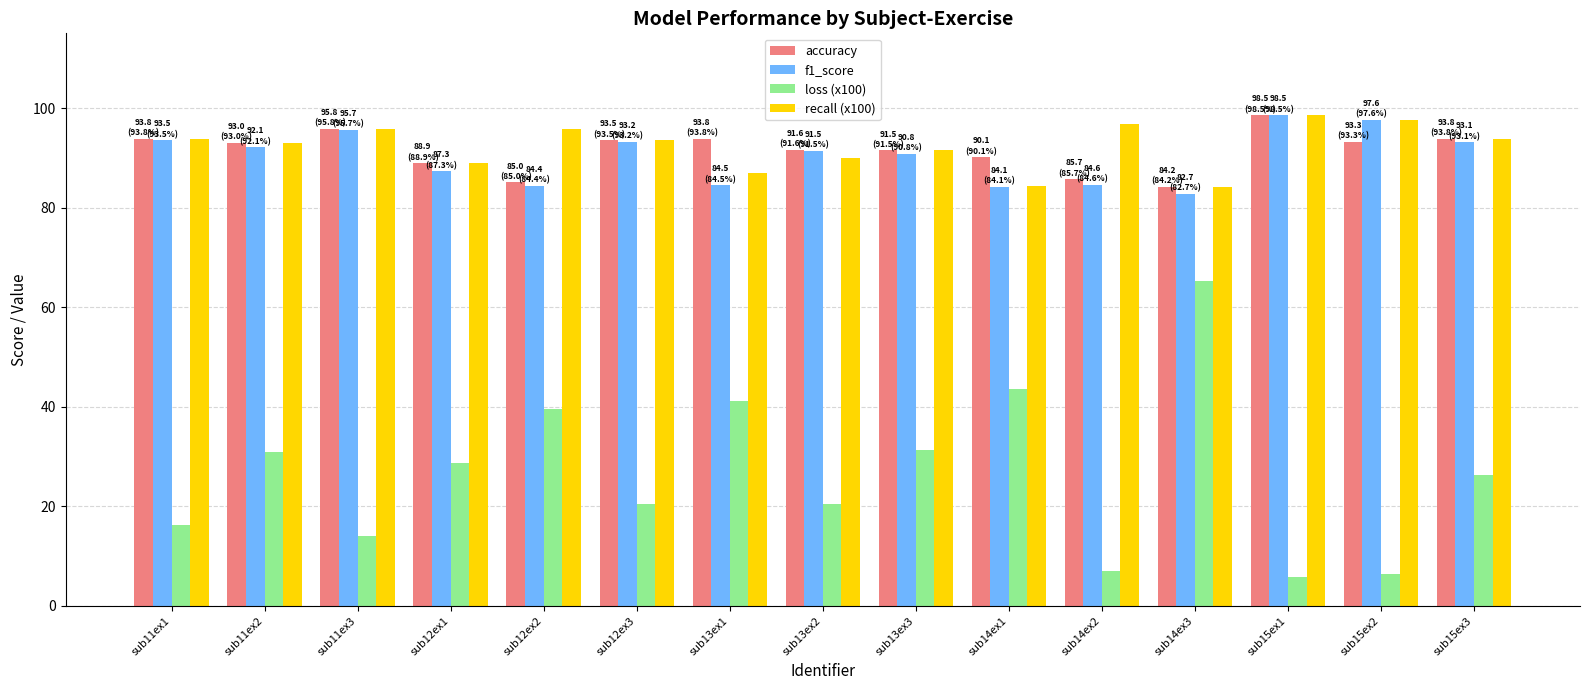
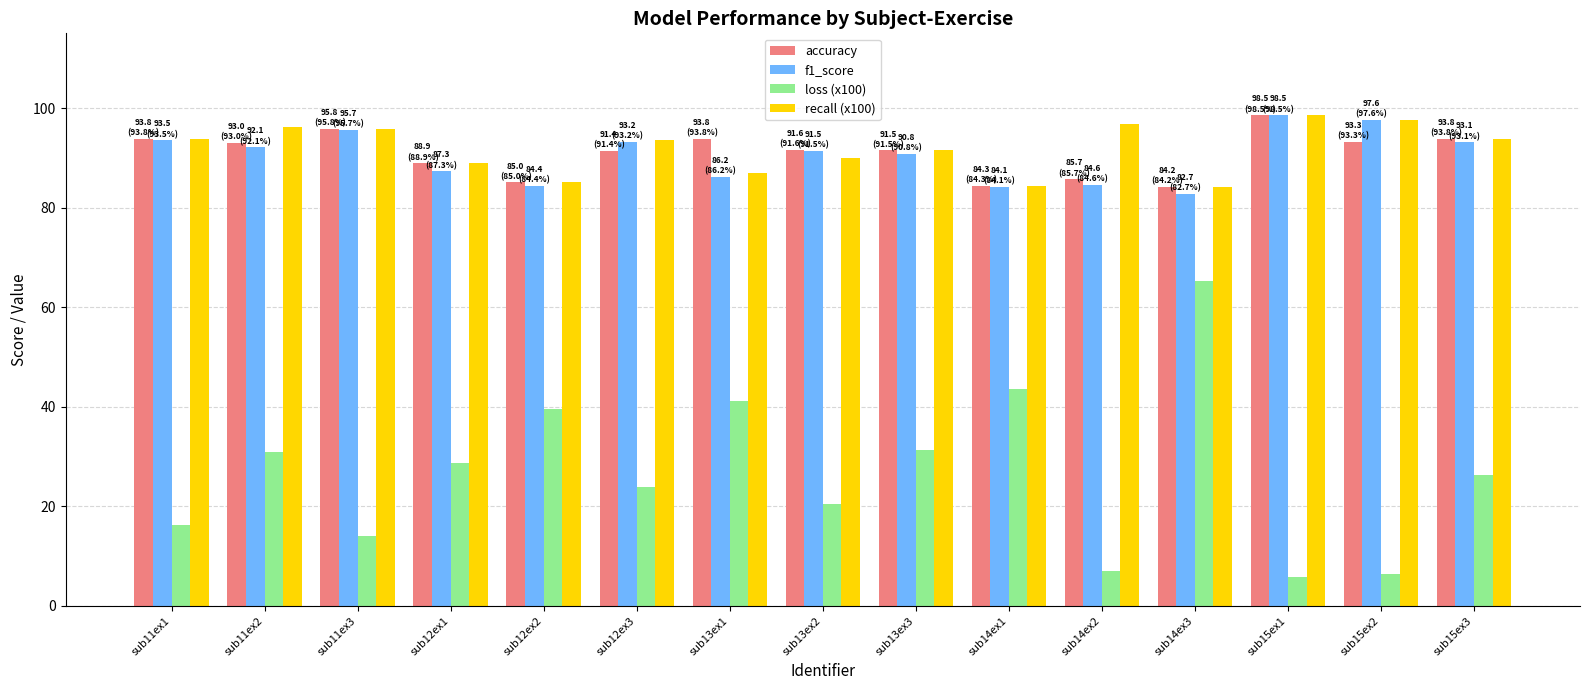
recall (x100), sub11ex2: 93 -> 96
recall (x100), sub12ex2: 96 -> 85
accuracy, sub12ex3: 93.5 (93.5%) -> 91.4 (91.4%)
loss (x100), sub12ex3: 20 -> 24
f1_score, sub13ex1: 84.5 (84.5%) -> 86.2 (86.2%)
accuracy, sub14ex1: 90.1 (90.1%) -> 84.3 (84.3%)
